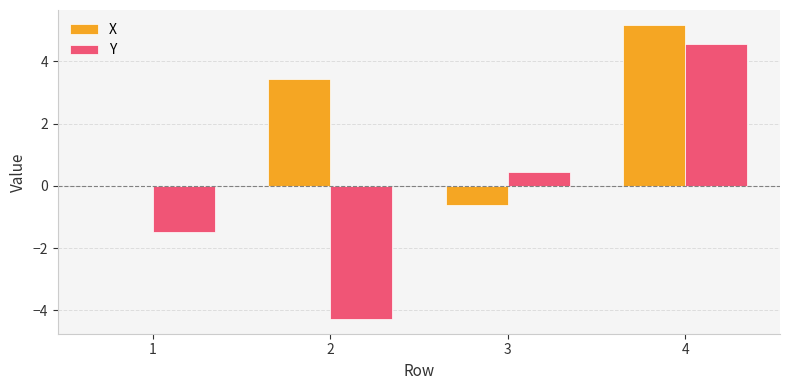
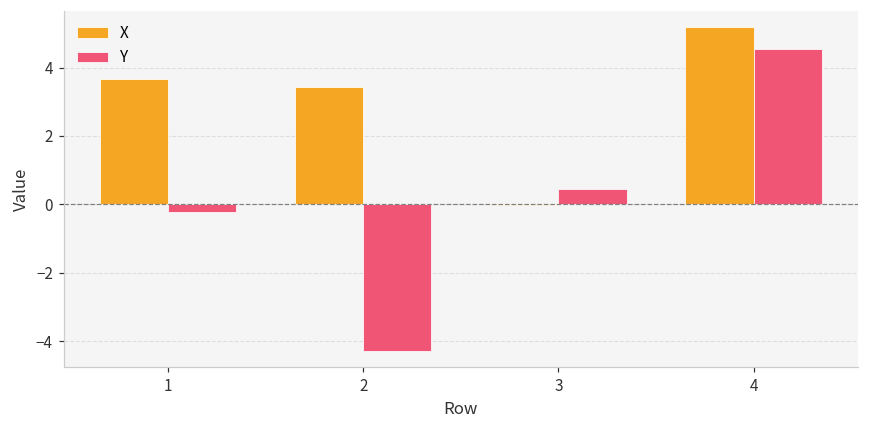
X, 1: 0.0 -> 3.7
Y, 1: -1.5 -> -0.2
X, 3: -0.6 -> 0.0
